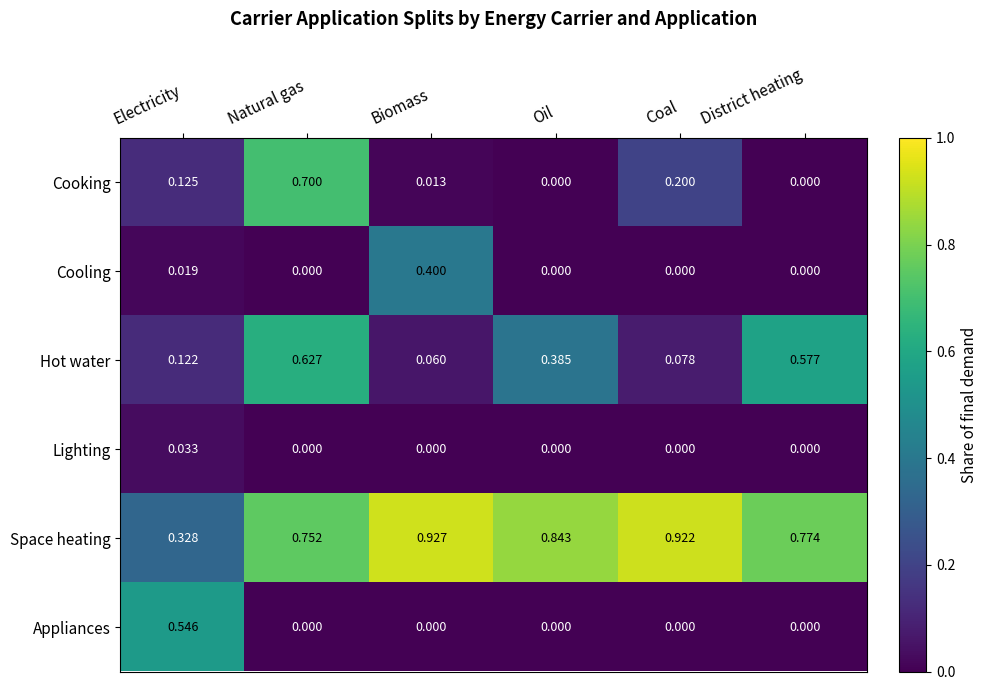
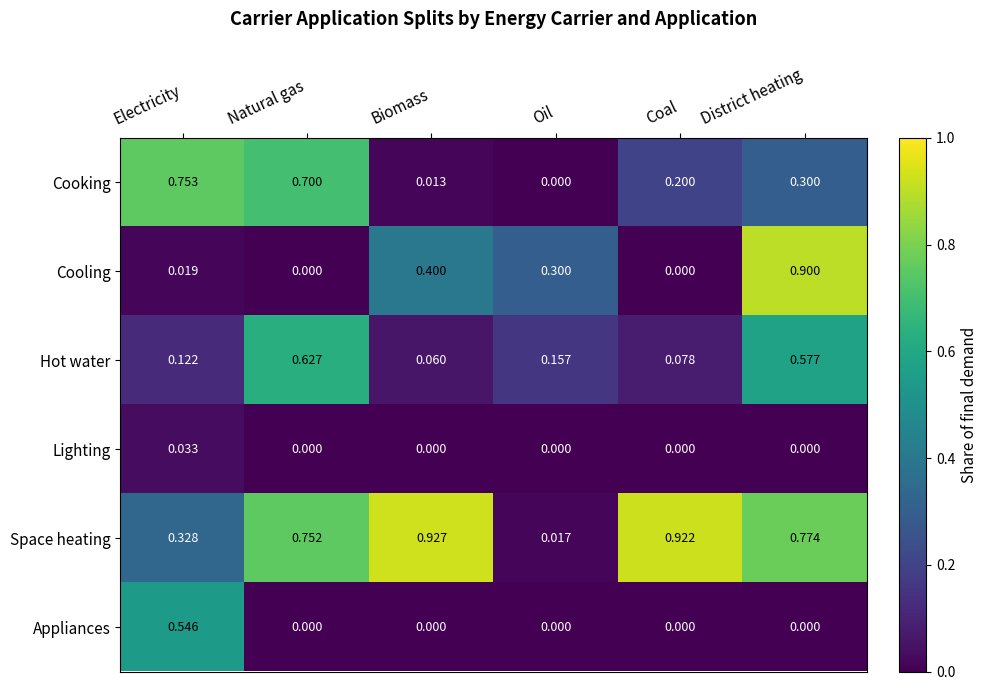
Cooking, Electricity: 0.125 -> 0.753
Cooking, District heating: 0.000 -> 0.300
Cooling, Oil: 0.000 -> 0.300
Cooling, District heating: 0.000 -> 0.900
Hot water, Oil: 0.385 -> 0.157
Space heating, Oil: 0.843 -> 0.017
